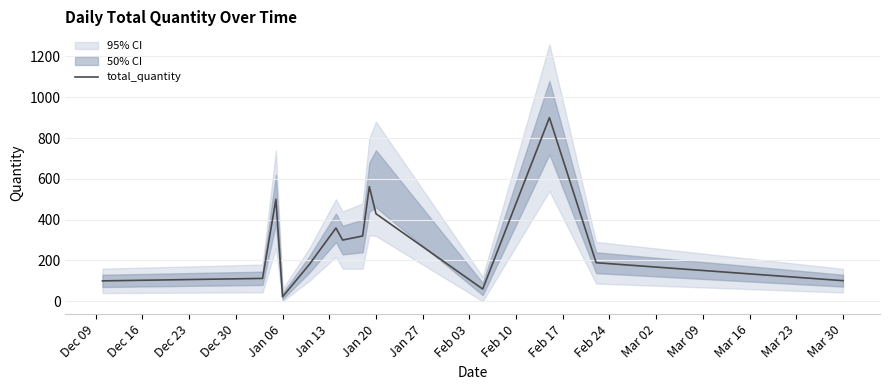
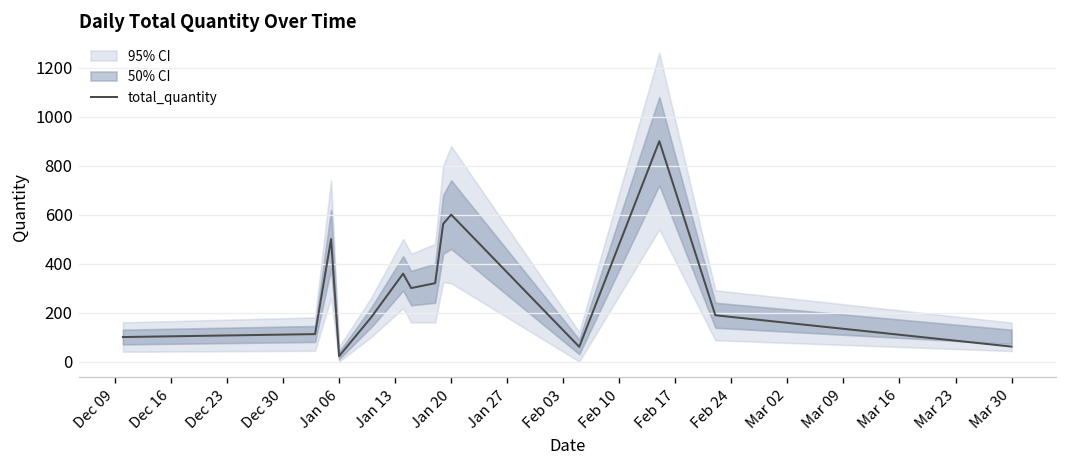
total_quantity, Jan 20: 430 -> 600
total_quantity, Mar 30: 100 -> 60
